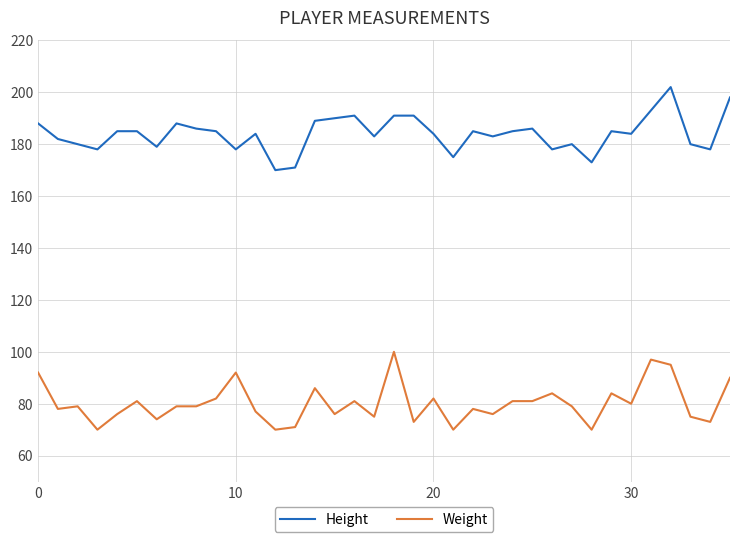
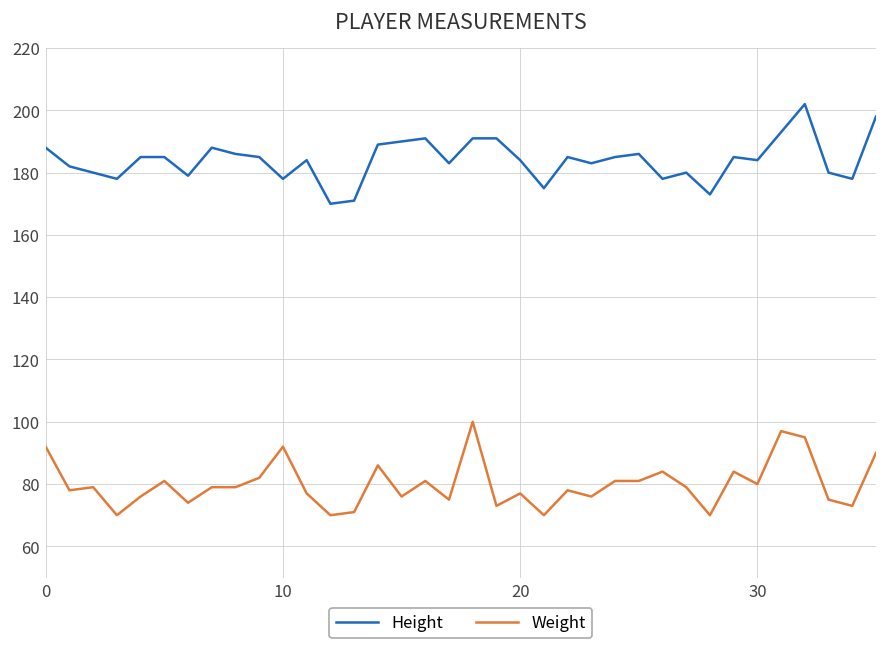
Weight, 20: 82 -> 77
